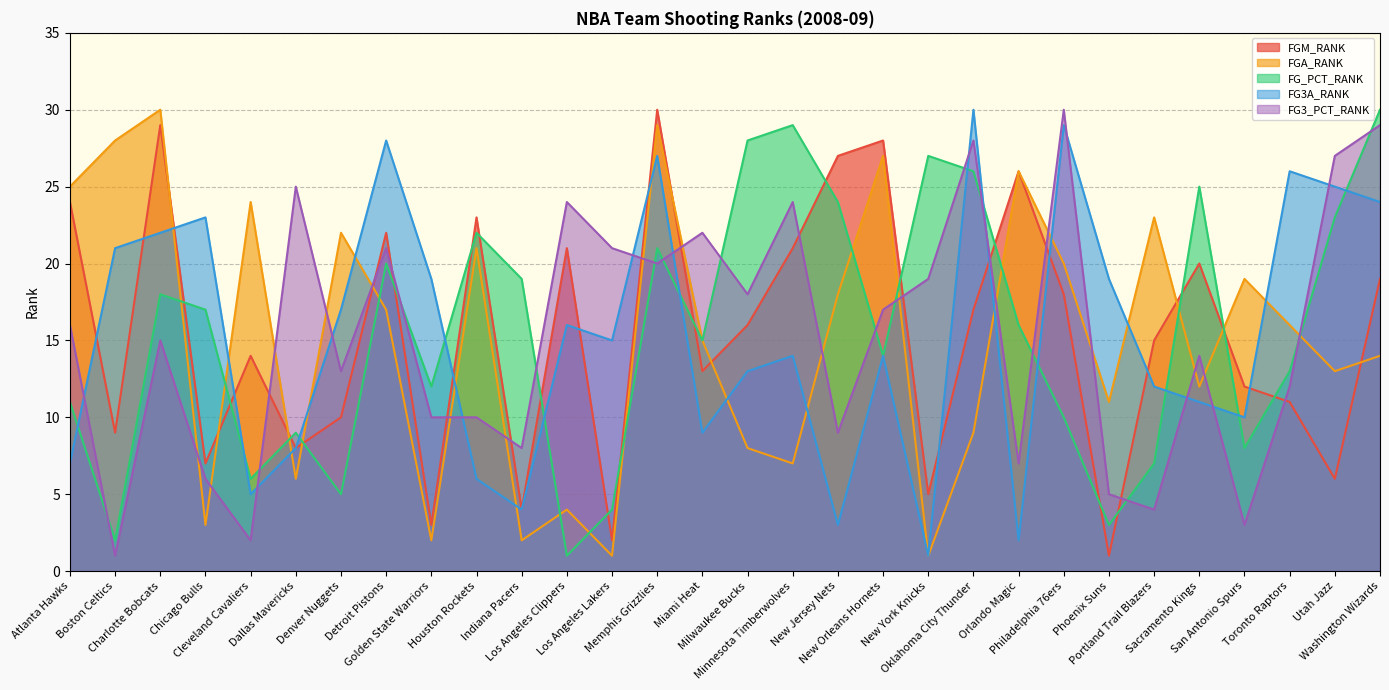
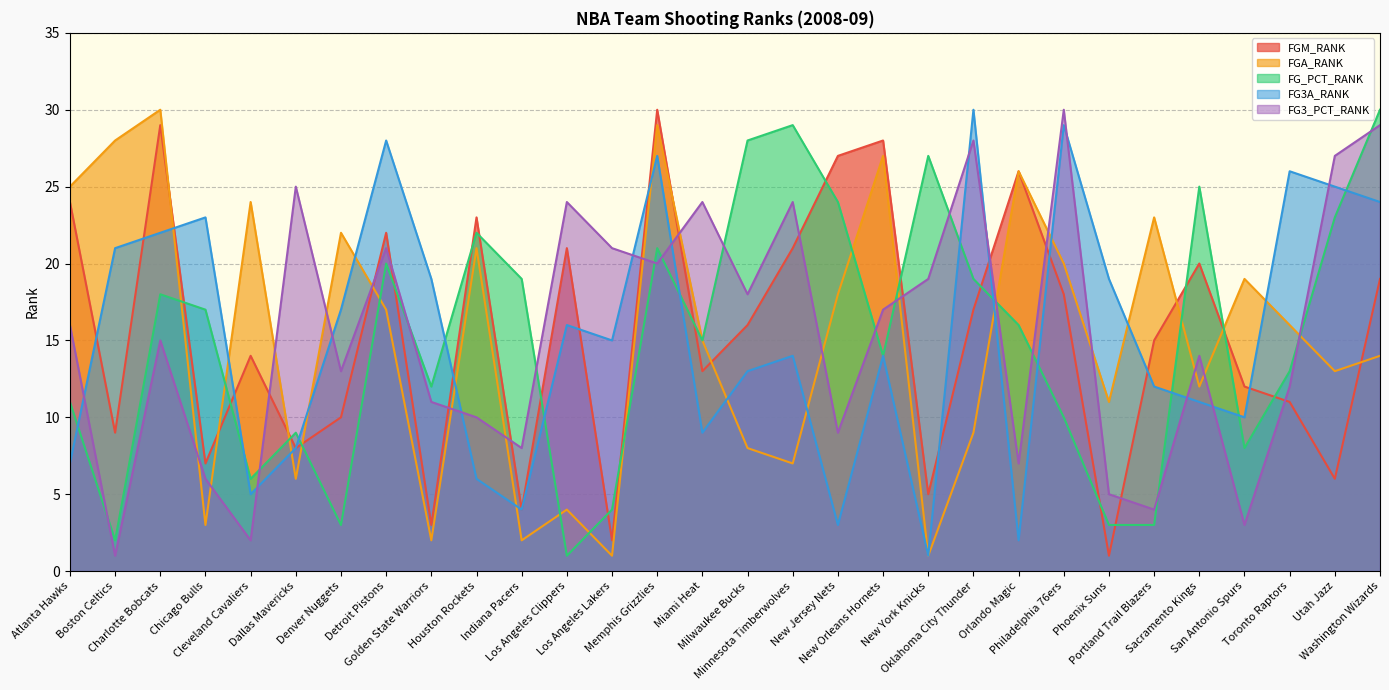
FG_PCT_RANK, Denver Nuggets: 5 -> 3
FG3_PCT_RANK, Golden State Warriors: 10 -> 11
FG3_PCT_RANK, Miami Heat: 22 -> 24
FG_PCT_RANK, Oklahoma City Thunder: 26 -> 19
FG_PCT_RANK, Portland Trail Blazers: 7 -> 3
